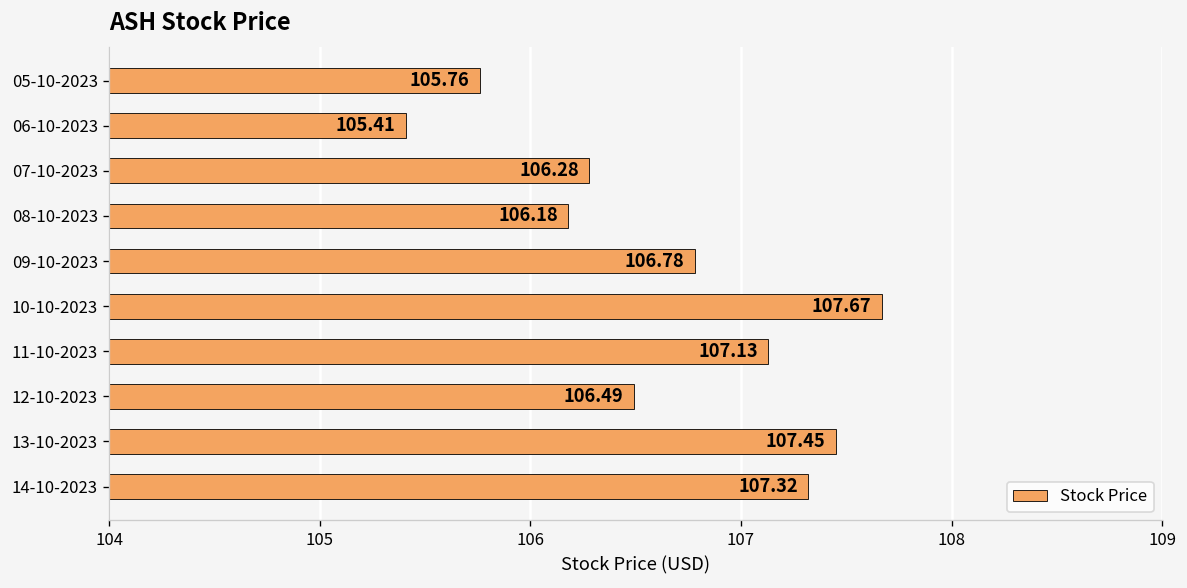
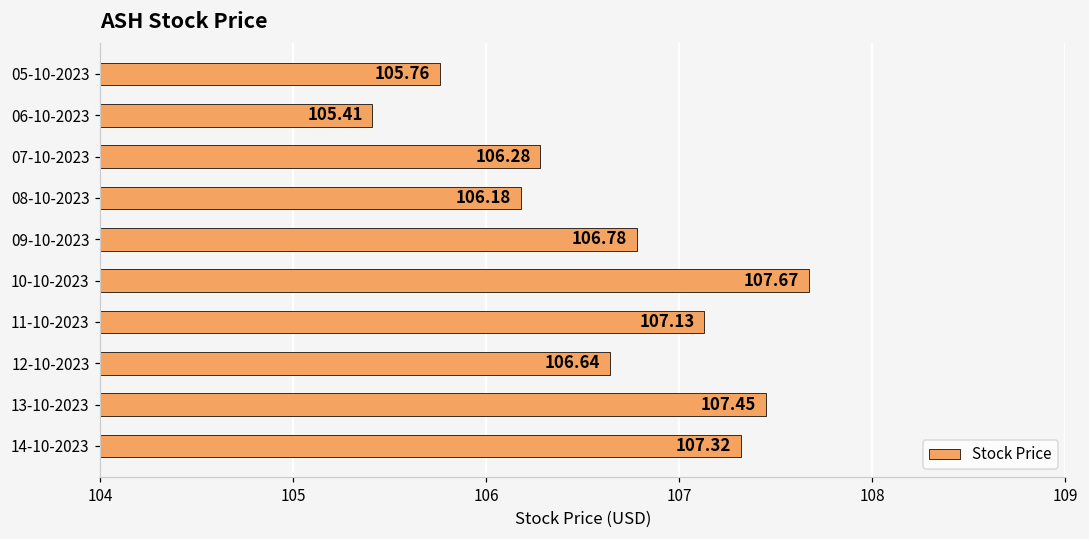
12-10-2023: 106.49 -> 106.64
